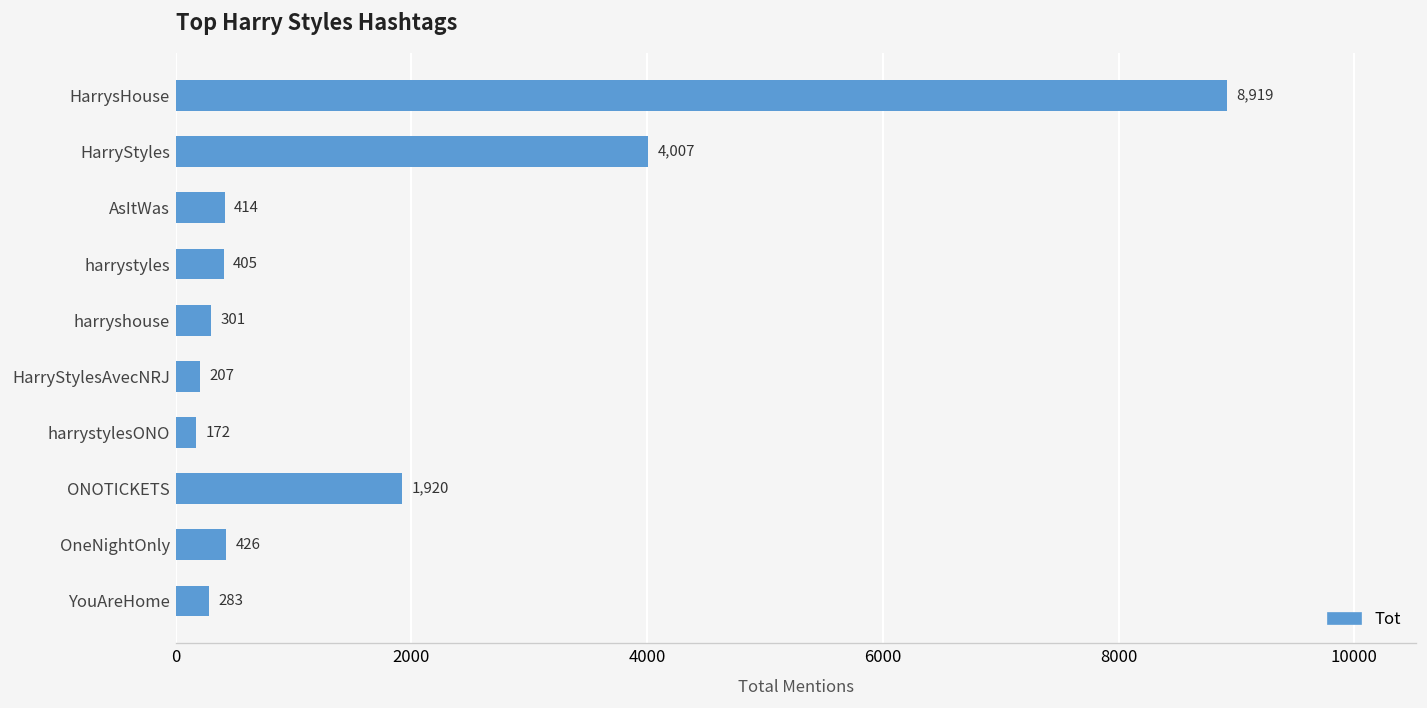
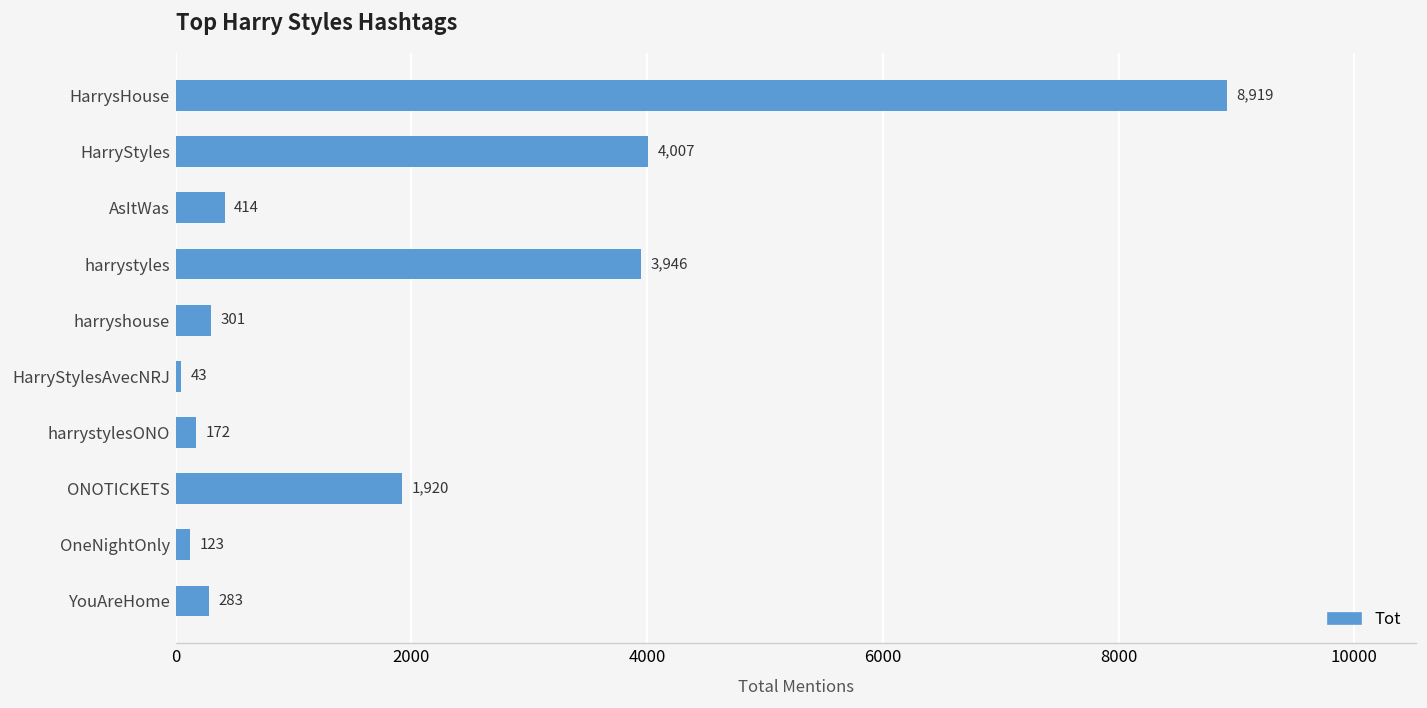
harrystyles: 405 -> 3,946
HarryStylesAvecNRJ: 207 -> 43
OneNightOnly: 426 -> 123
